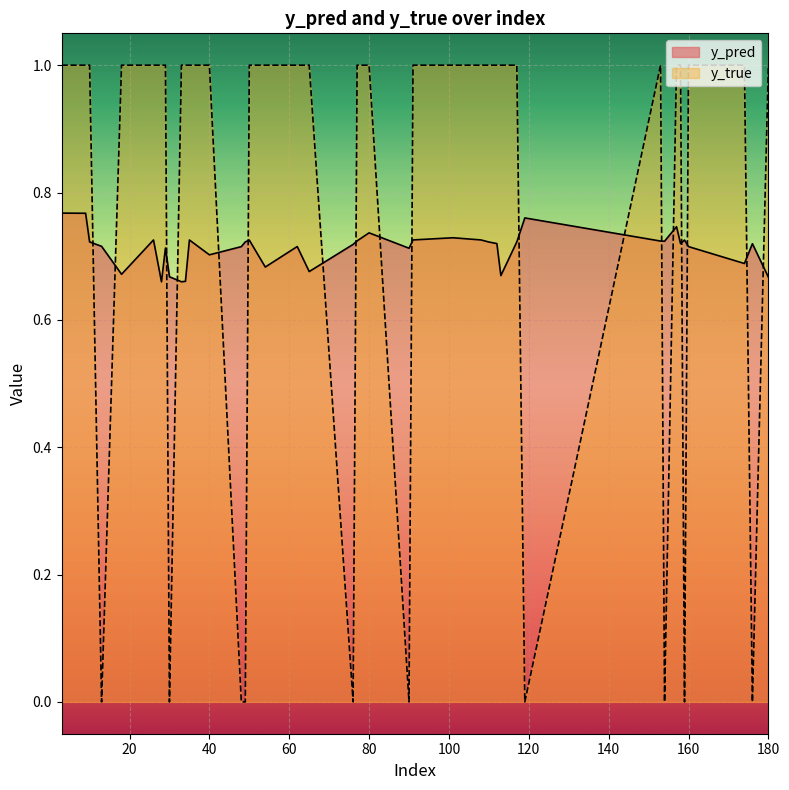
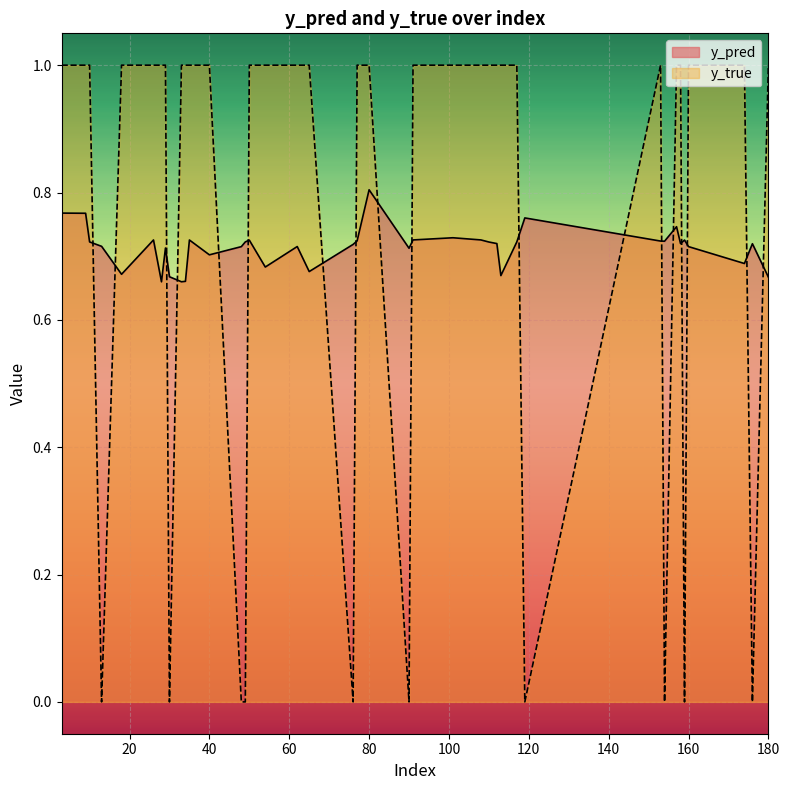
y_pred, 80: 0.74 -> 0.80
